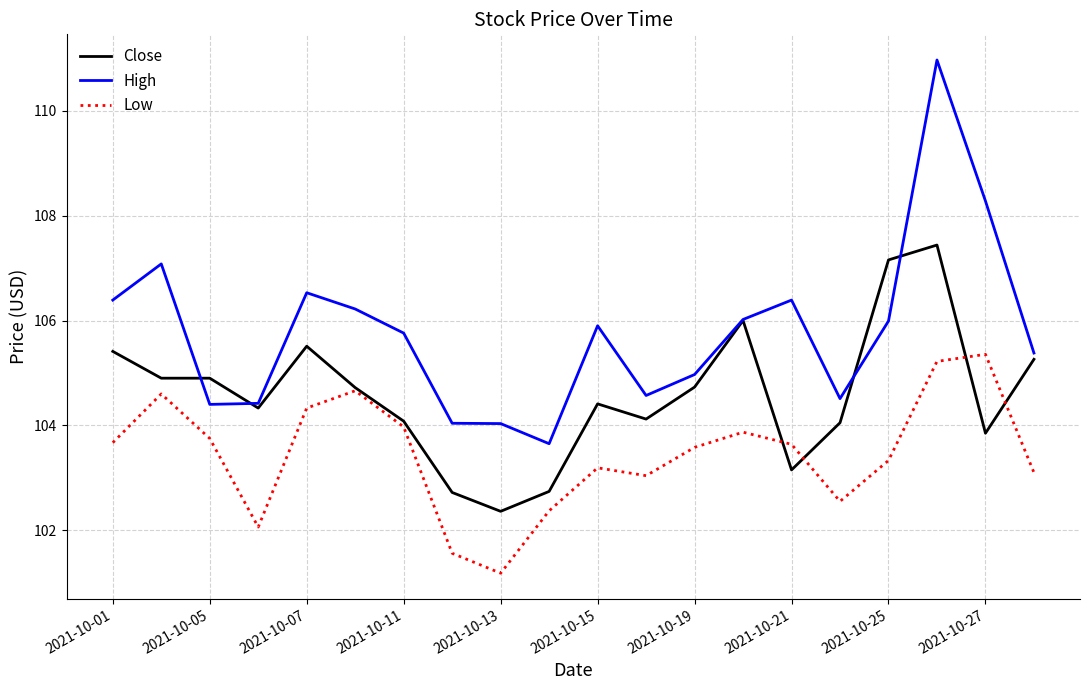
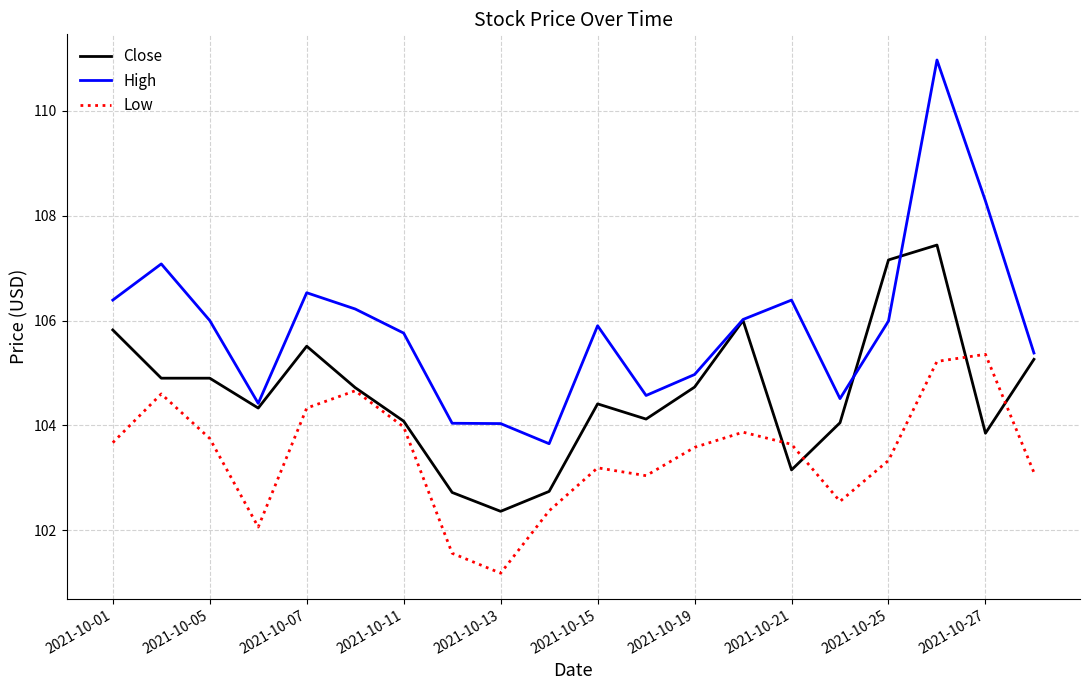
Close, 2021-10-01: 105.4 -> 105.8
High, 2021-10-05: 104.4 -> 106.0
